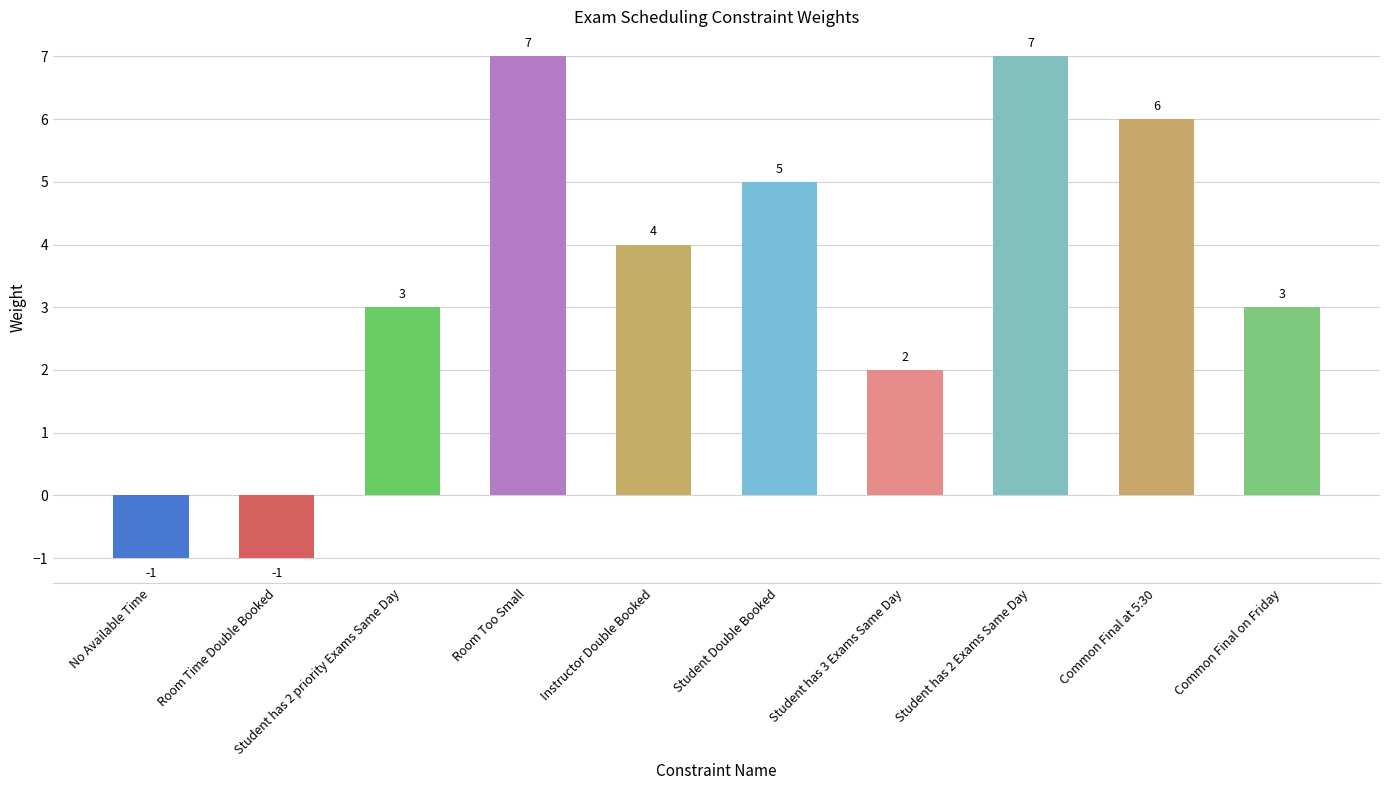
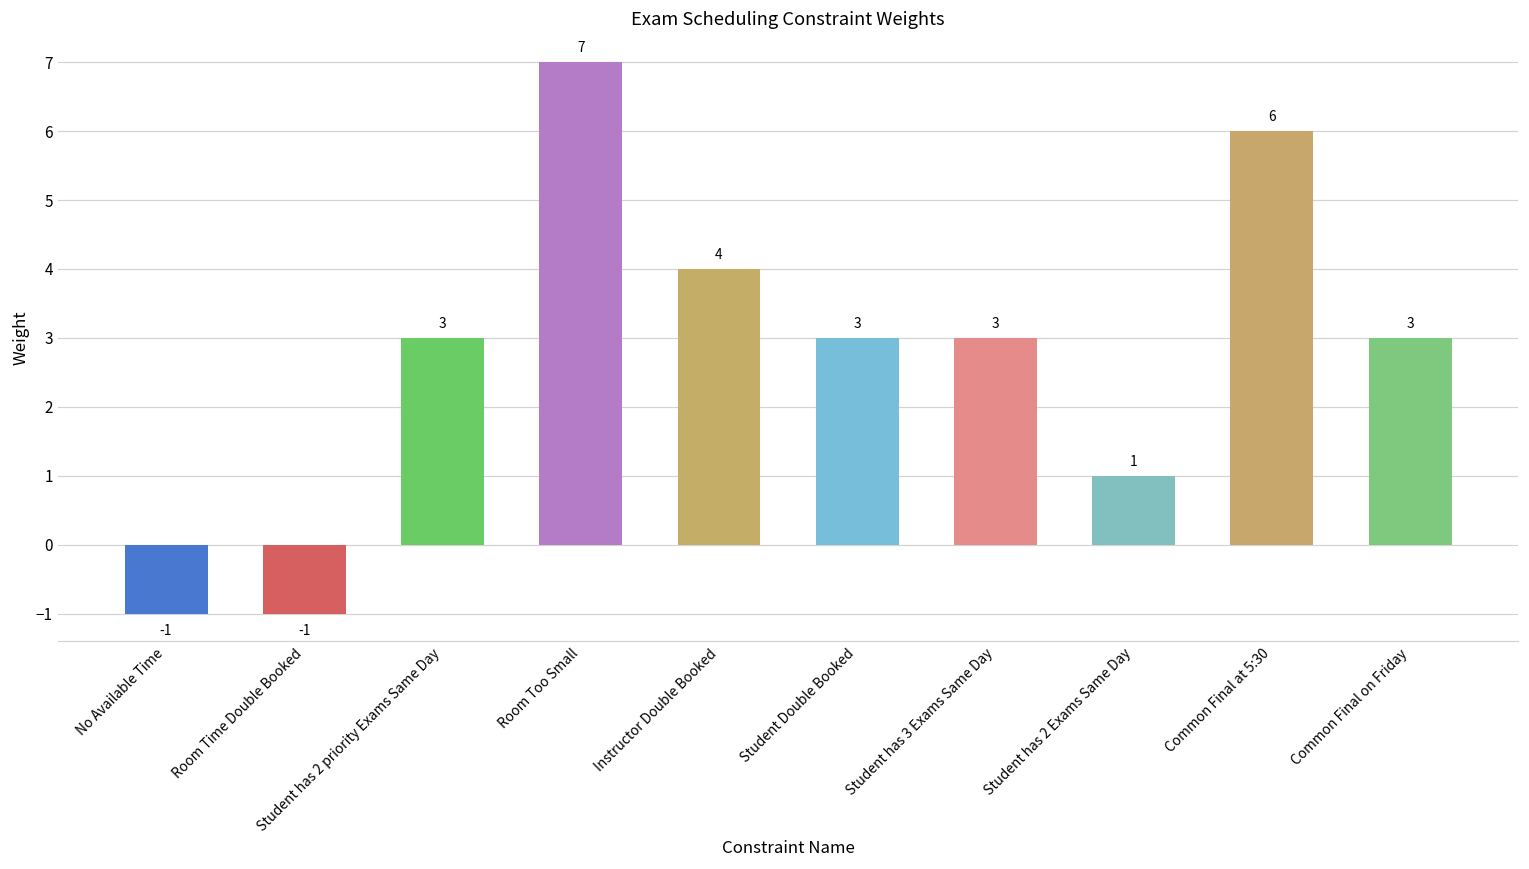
Student Double Booked: 5 -> 3
Student has 3 Exams Same Day: 2 -> 3
Student has 2 Exams Same Day: 7 -> 1
